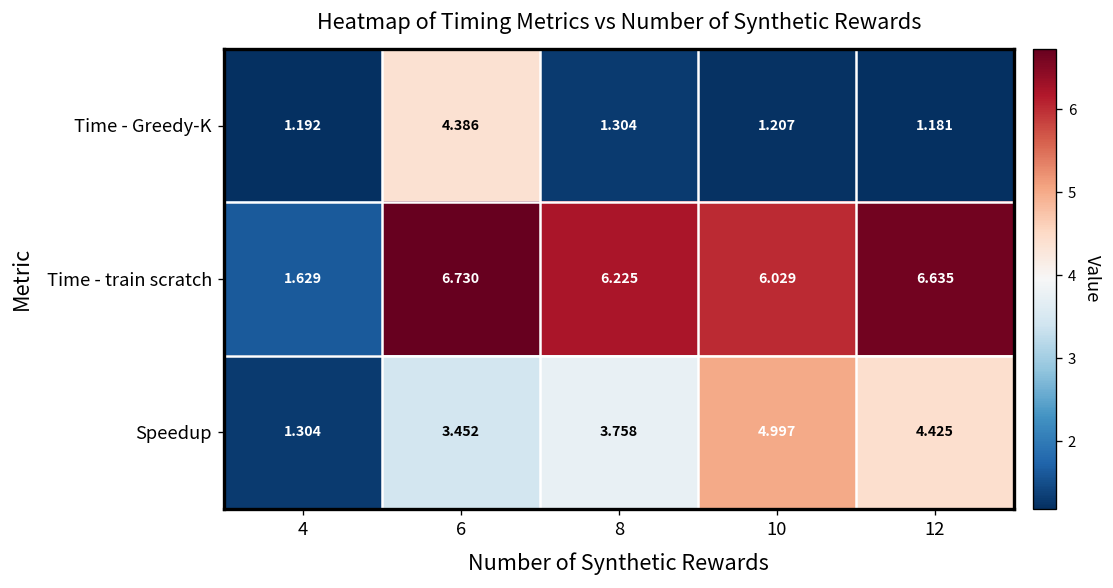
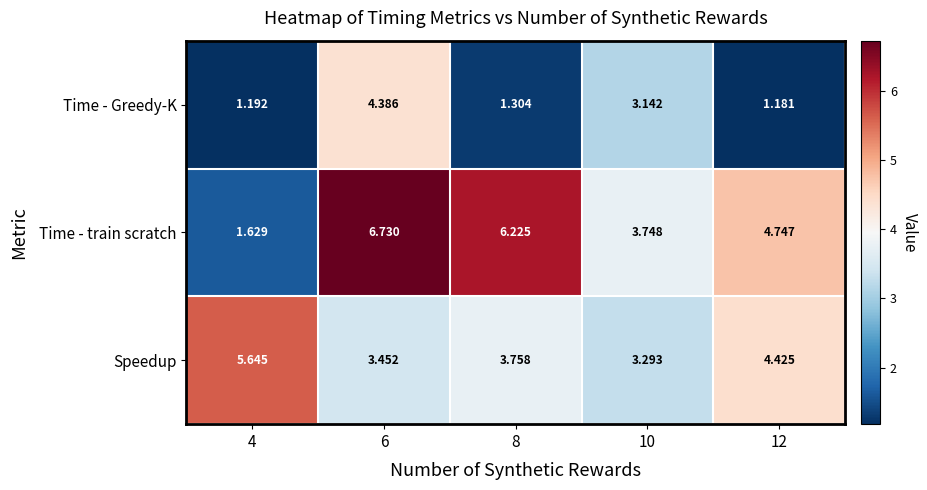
Time - Greedy-K, 10: 1.207 -> 3.142
Time - train scratch, 10: 6.029 -> 3.748
Time - train scratch, 12: 6.635 -> 4.747
Speedup, 4: 1.304 -> 5.645
Speedup, 10: 4.997 -> 3.293
